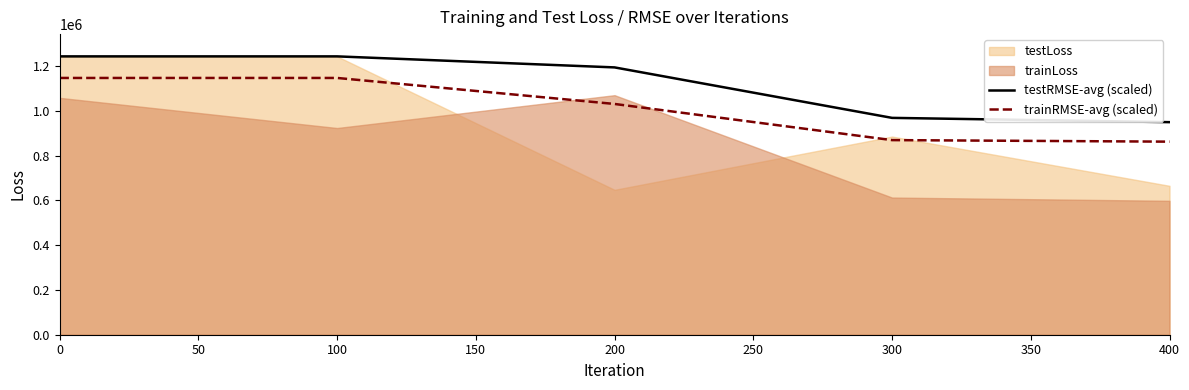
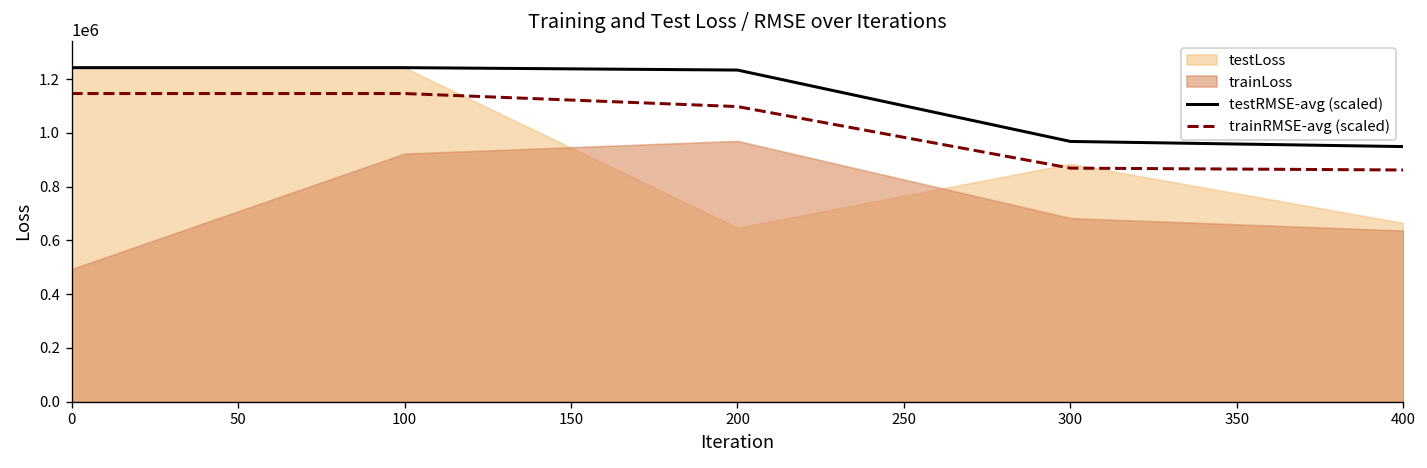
trainLoss, 0: 1060000 -> 490000
testRMSE-avg (scaled), 200: 1190000 -> 1230000
trainRMSE-avg (scaled), 200: 1030000 -> 1100000
trainLoss, 200: 1070000 -> 970000
trainLoss, 300: 610000 -> 680000
trainLoss, 400: 600000 -> 640000
